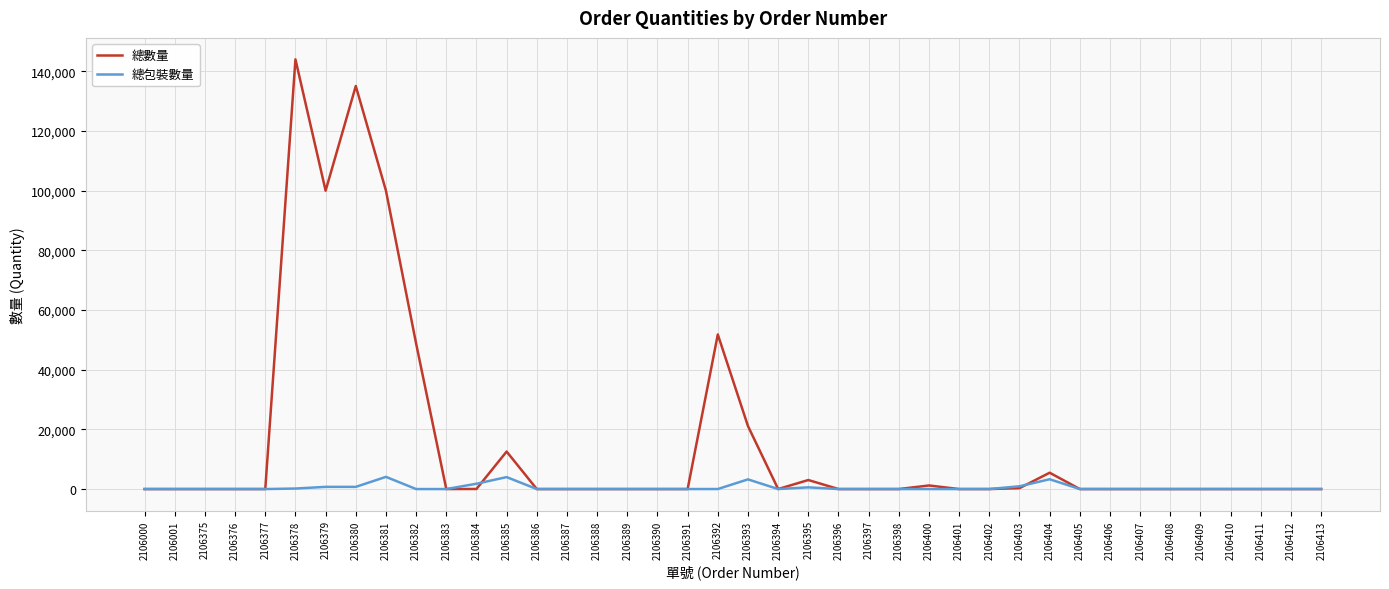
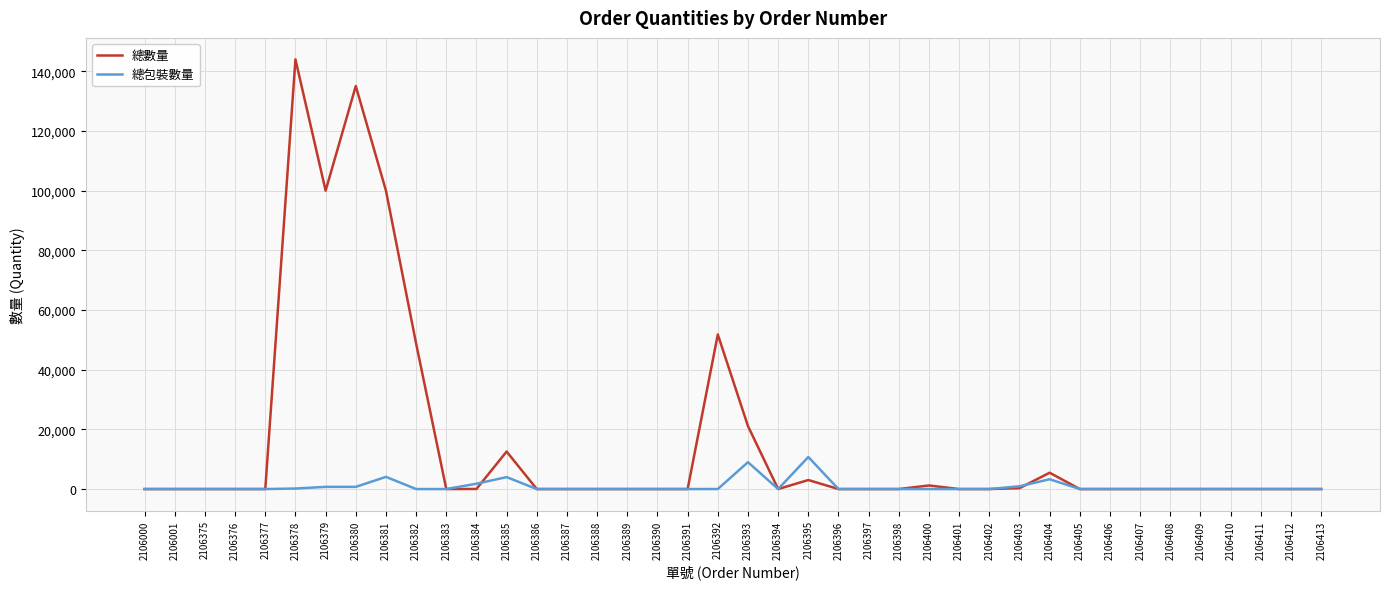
總包裝數量, 2106393: 3,000 -> 9,000
總包裝數量, 2106395: 1,000 -> 11,000
